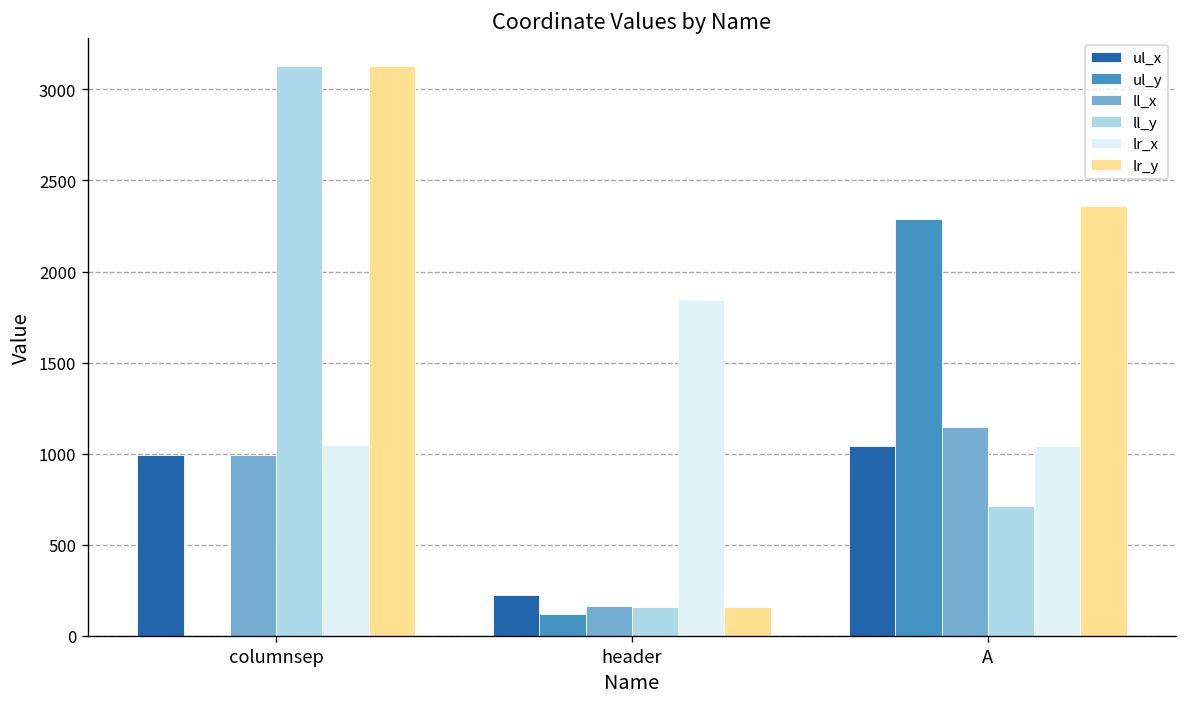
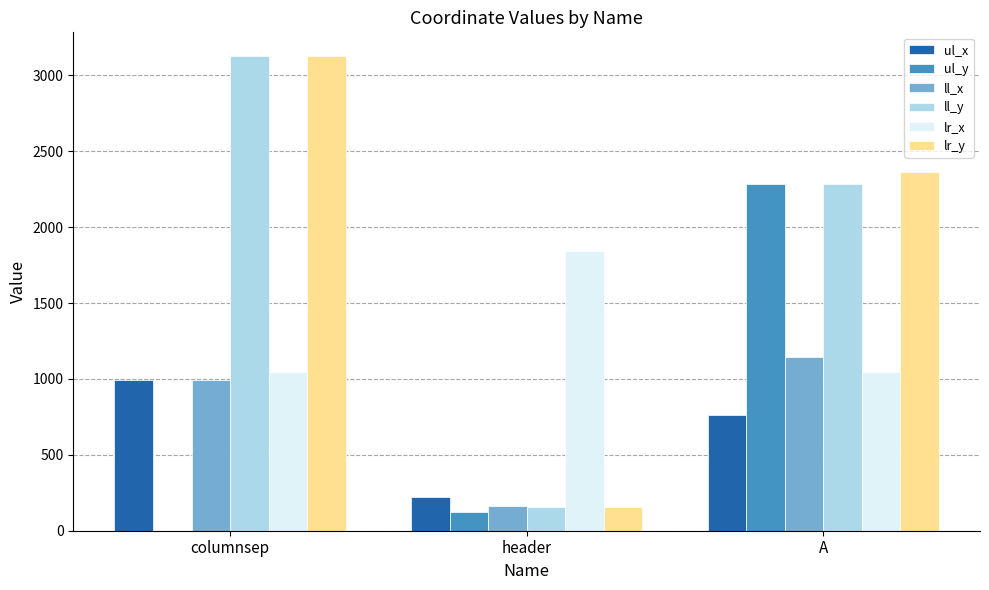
ul_x, A: 1040 -> 760
ll_y, A: 710 -> 2290
